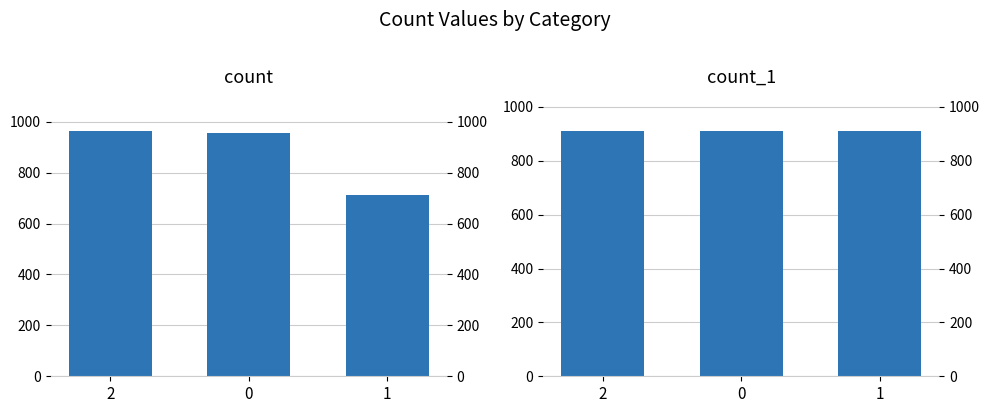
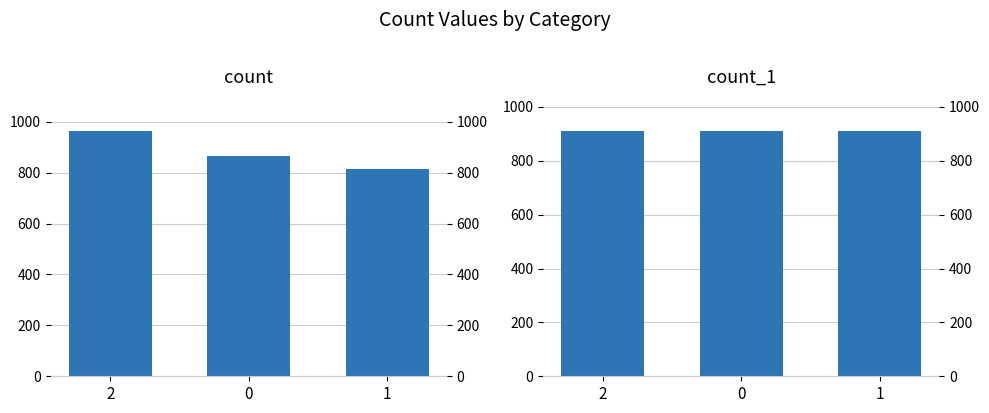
count, 0: 960 -> 860
count, 1: 710 -> 810
